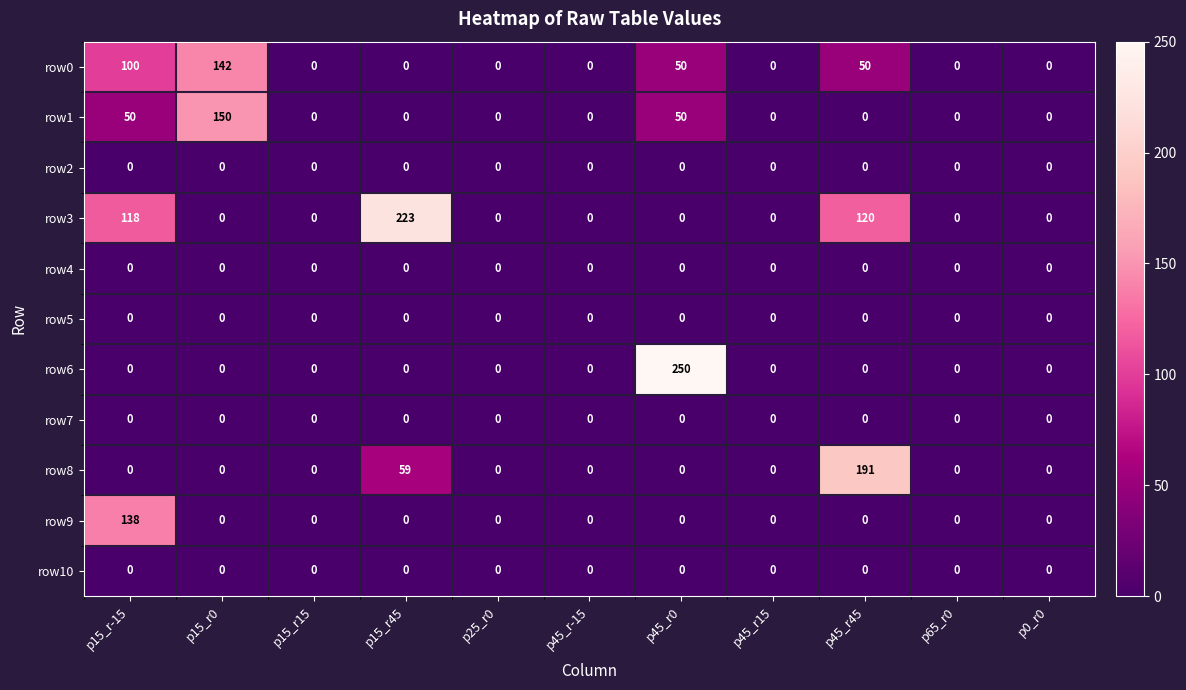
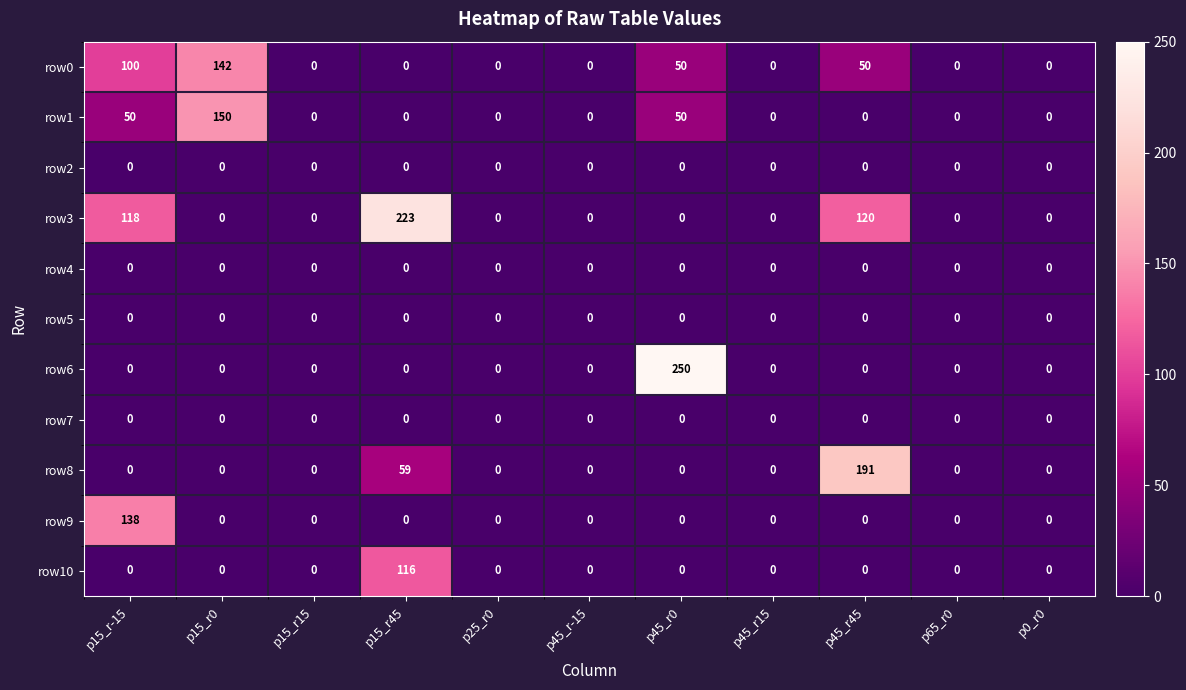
row10, p15_r45: 0 -> 116
